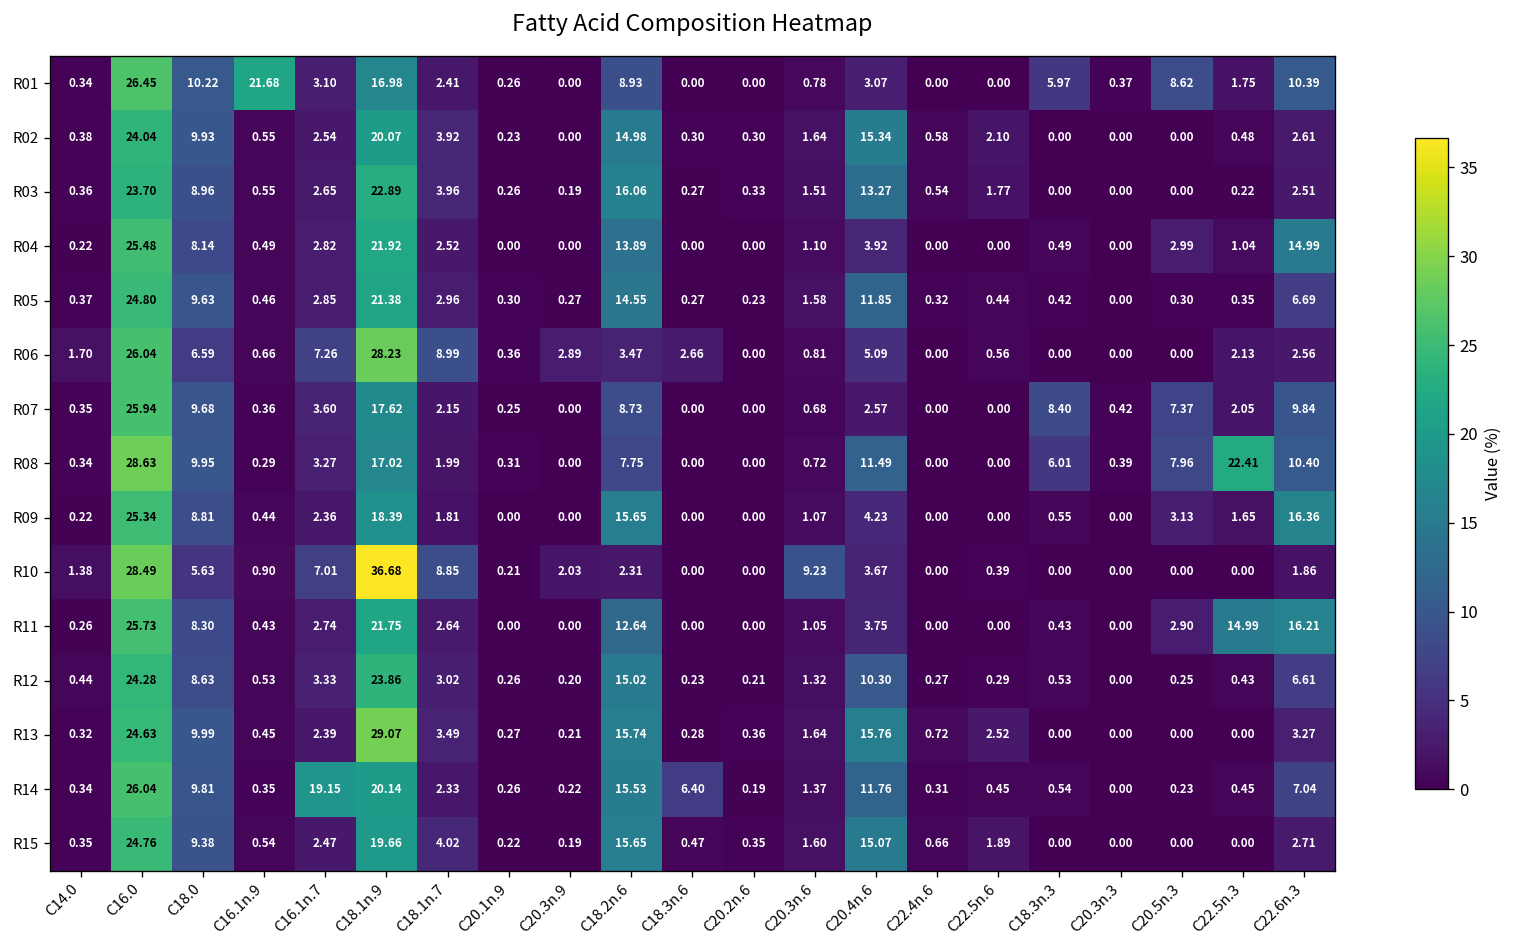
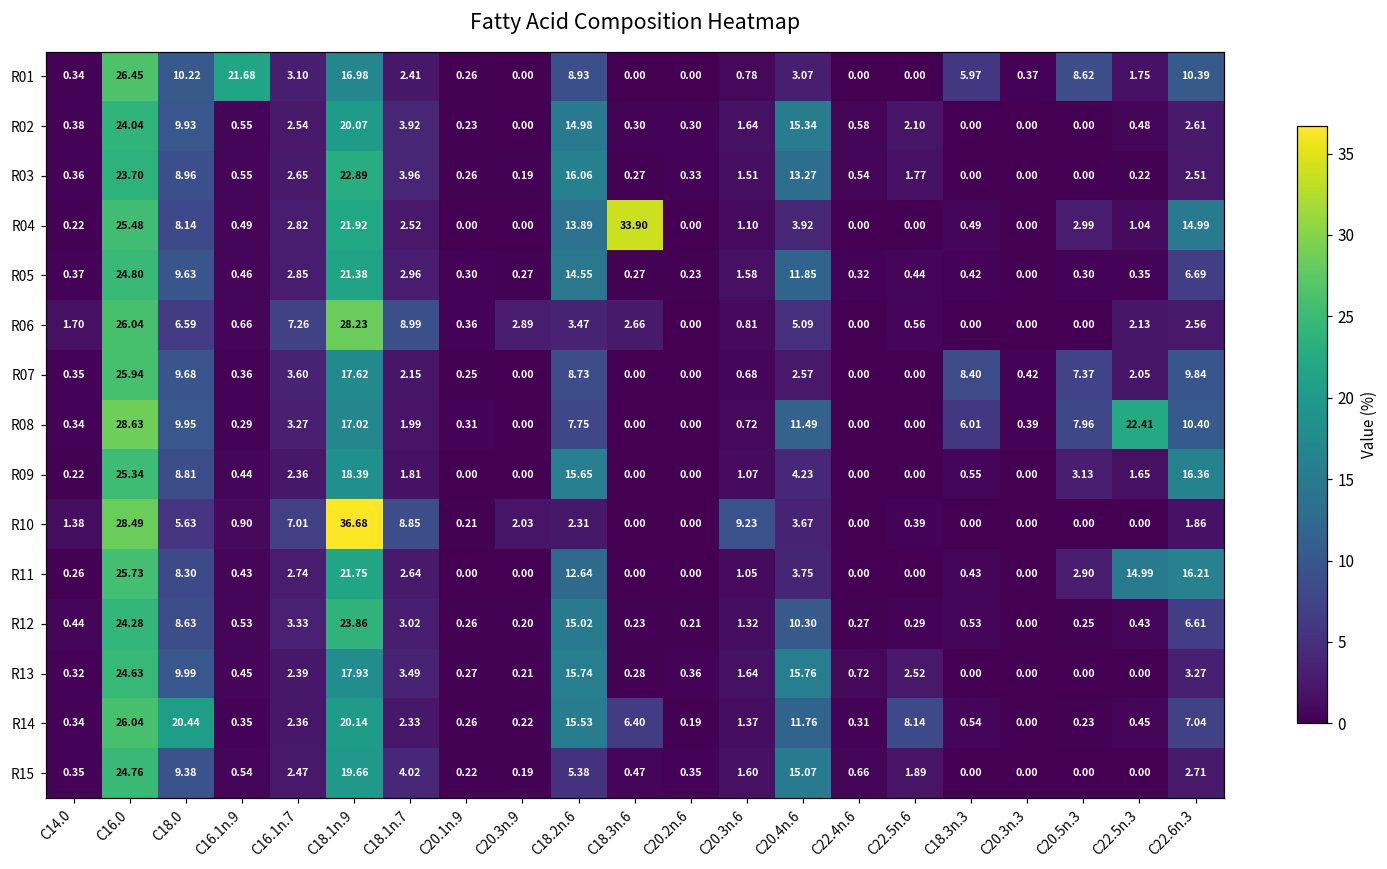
R04, C18.3n.6: 0.00 -> 33.90
R13, C18.1n.9: 29.07 -> 17.93
R14, C18.0: 9.81 -> 20.44
R14, C16.1n.7: 19.15 -> 2.36
R14, C22.5n.6: 0.45 -> 8.14
R15, C18.2n.6: 15.65 -> 5.38
